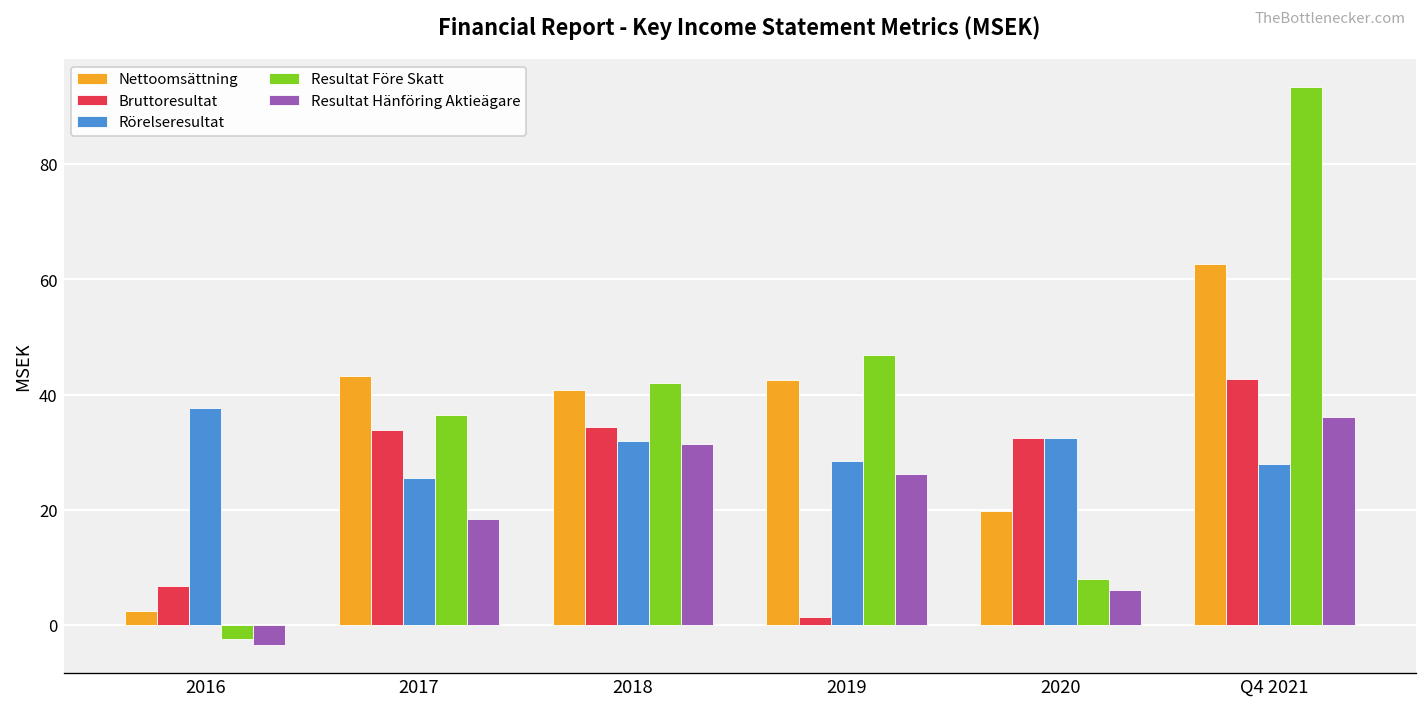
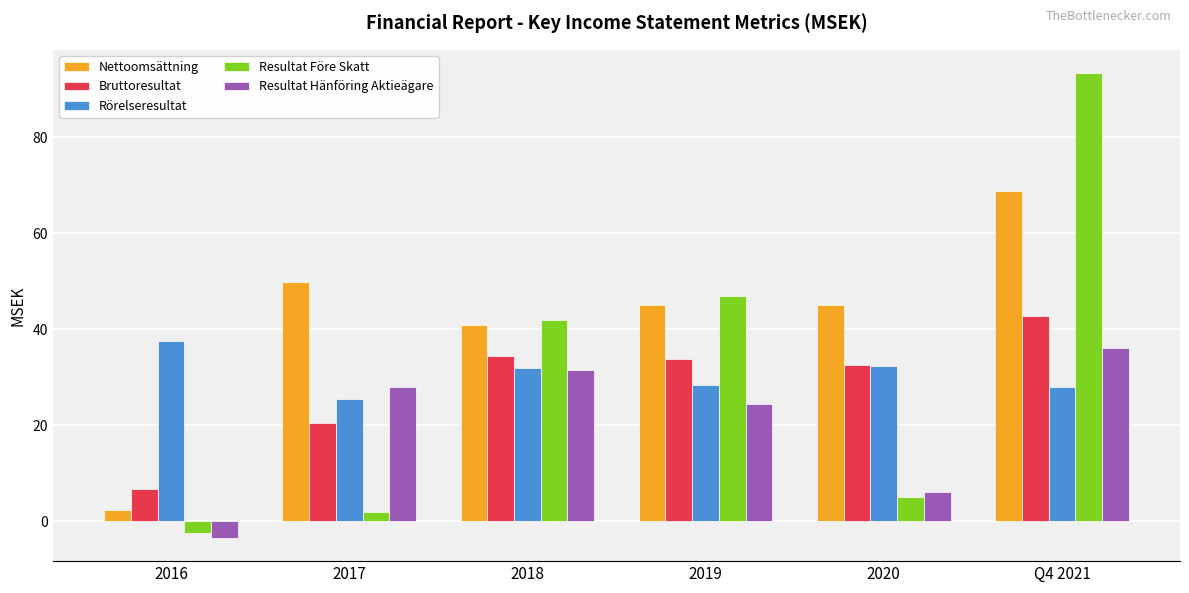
Nettoomsättning, 2017: 43 -> 50
Bruttoresultat, 2017: 34 -> 20
Resultat Före Skatt, 2017: 36 -> 2
Resultat Hänföring Aktieägare, 2017: 18 -> 28
Nettoomsättning, 2019: 43 -> 45
Bruttoresultat, 2019: 1 -> 34
Resultat Hänföring Aktieägare, 2019: 26 -> 25
Nettoomsättning, 2020: 20 -> 45
Resultat Före Skatt, 2020: 8 -> 5
Nettoomsättning, Q4 2021: 63 -> 69
